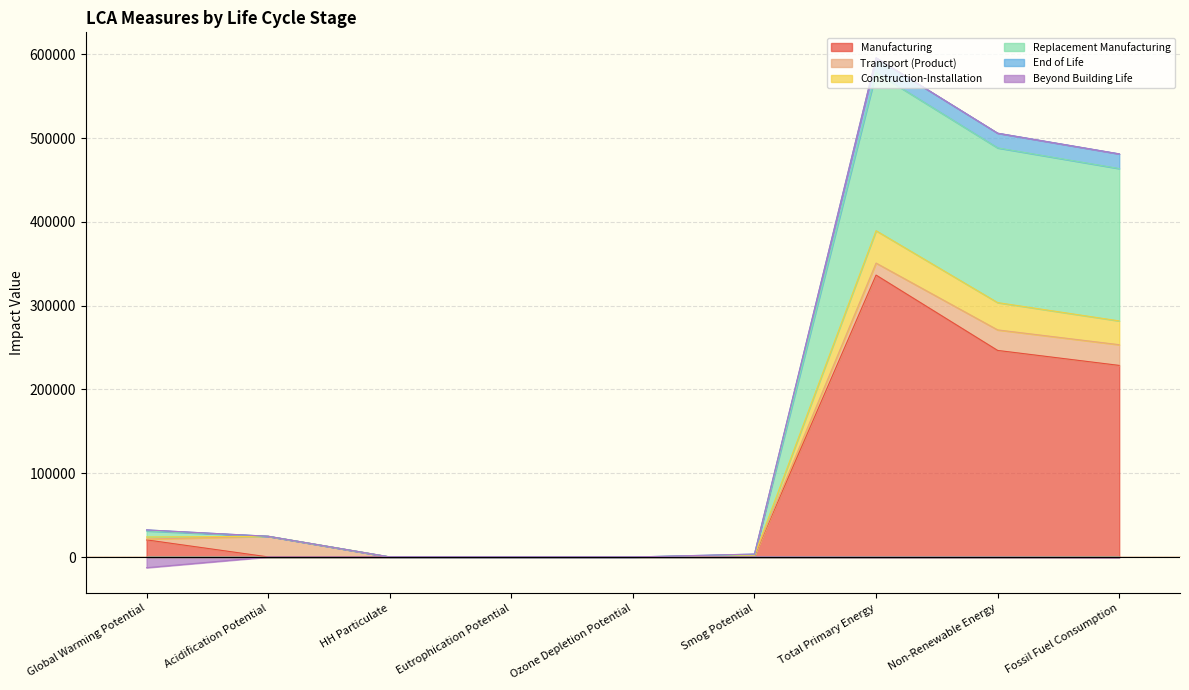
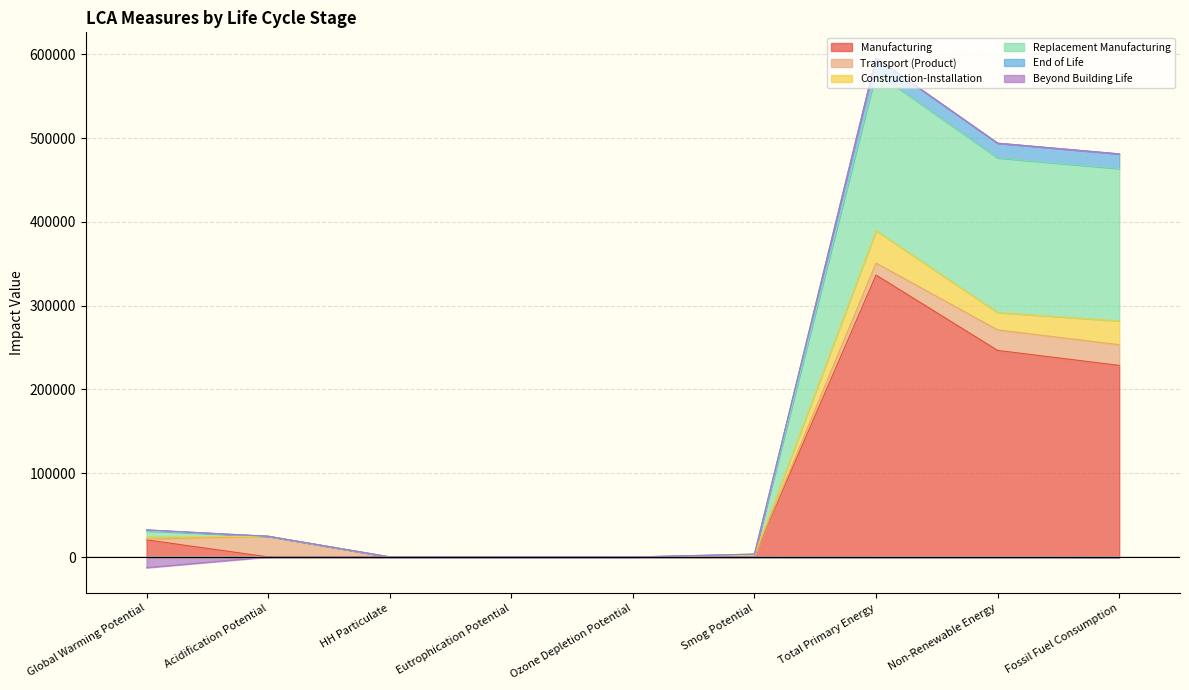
Construction-Installation, Non-Renewable Energy: 30000 -> 20000
